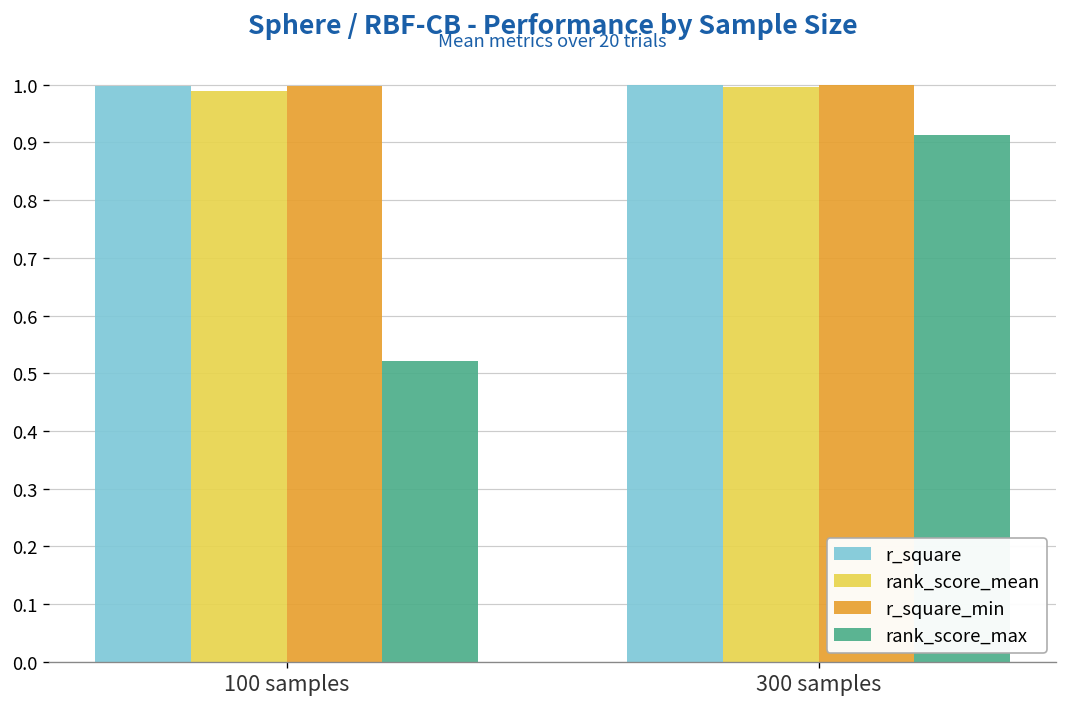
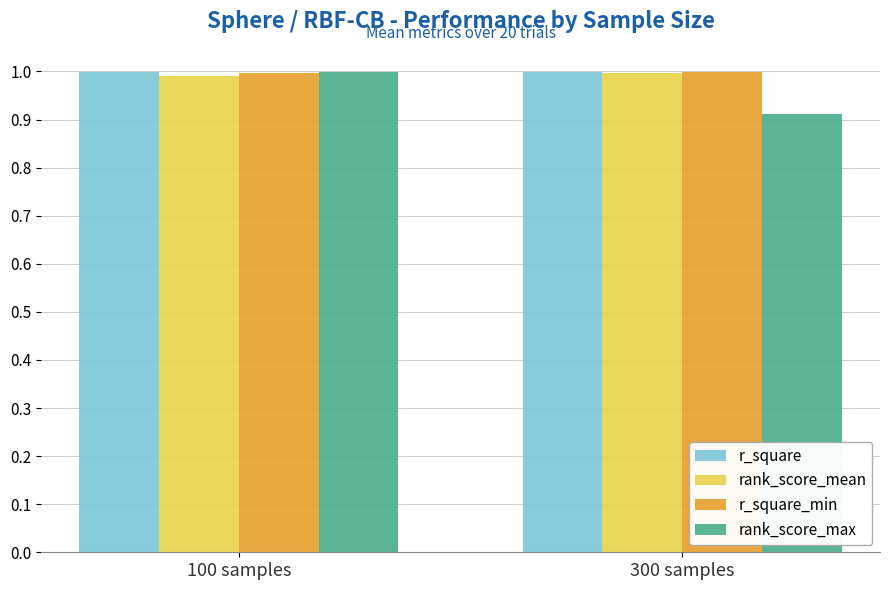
rank_score_max, 100 samples: 0.52 -> 1.00
